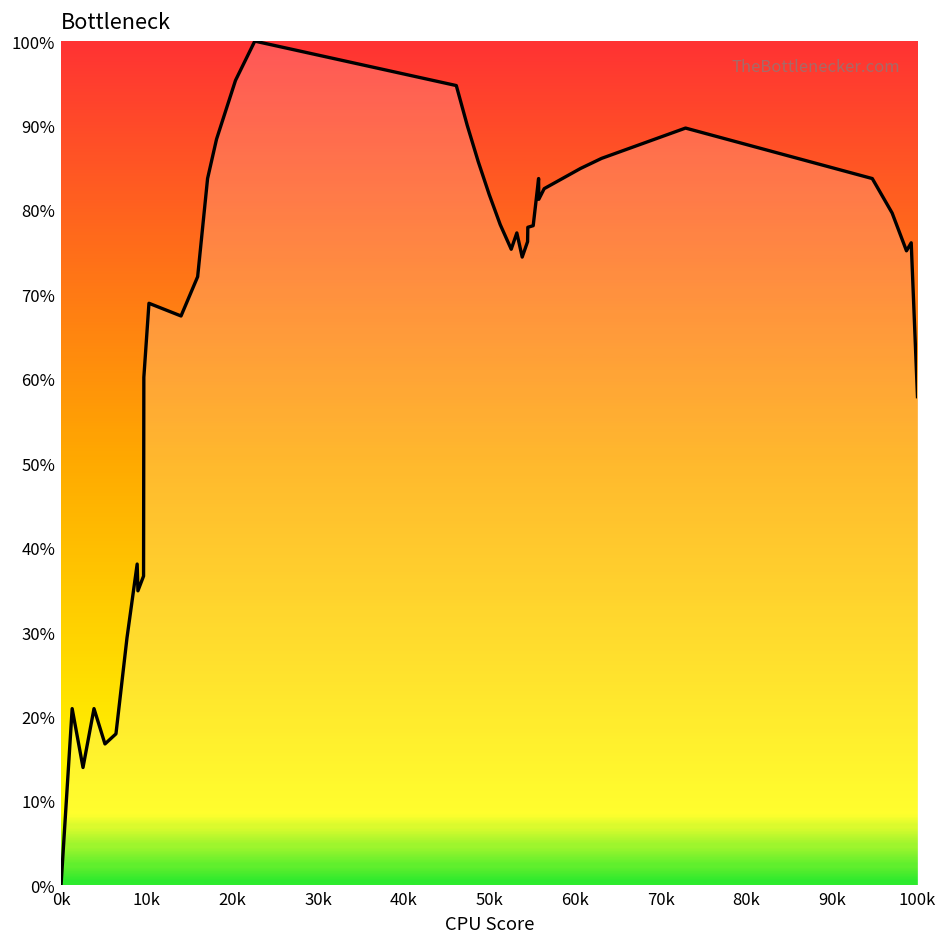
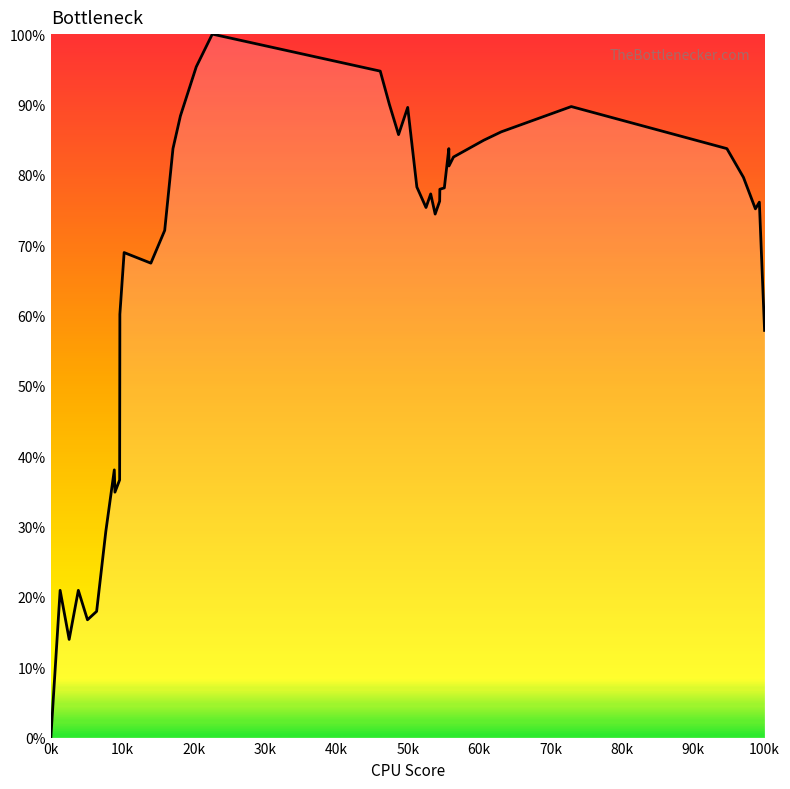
50k: 82% -> 90%
